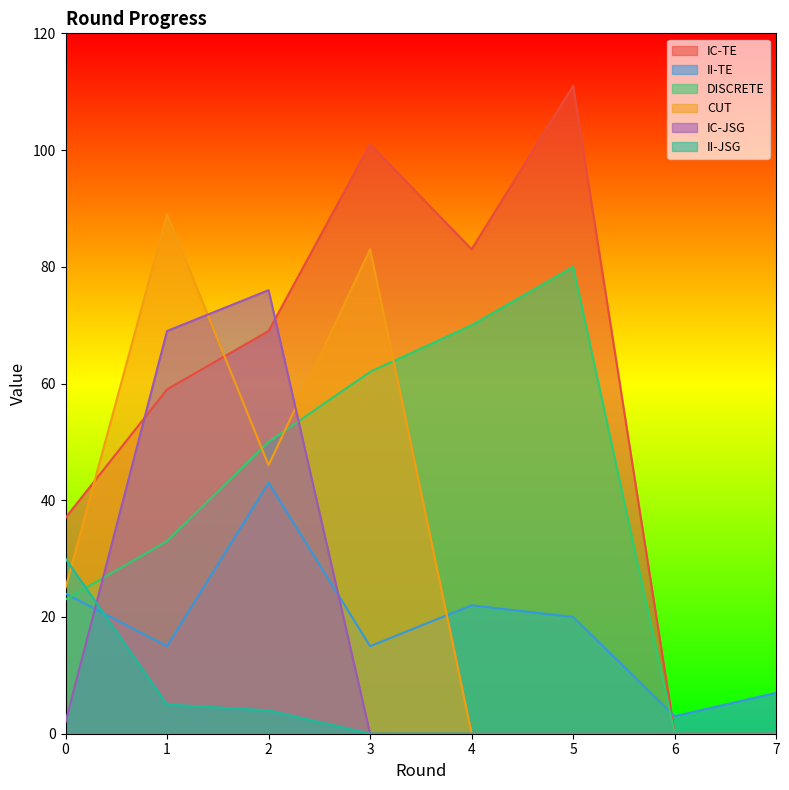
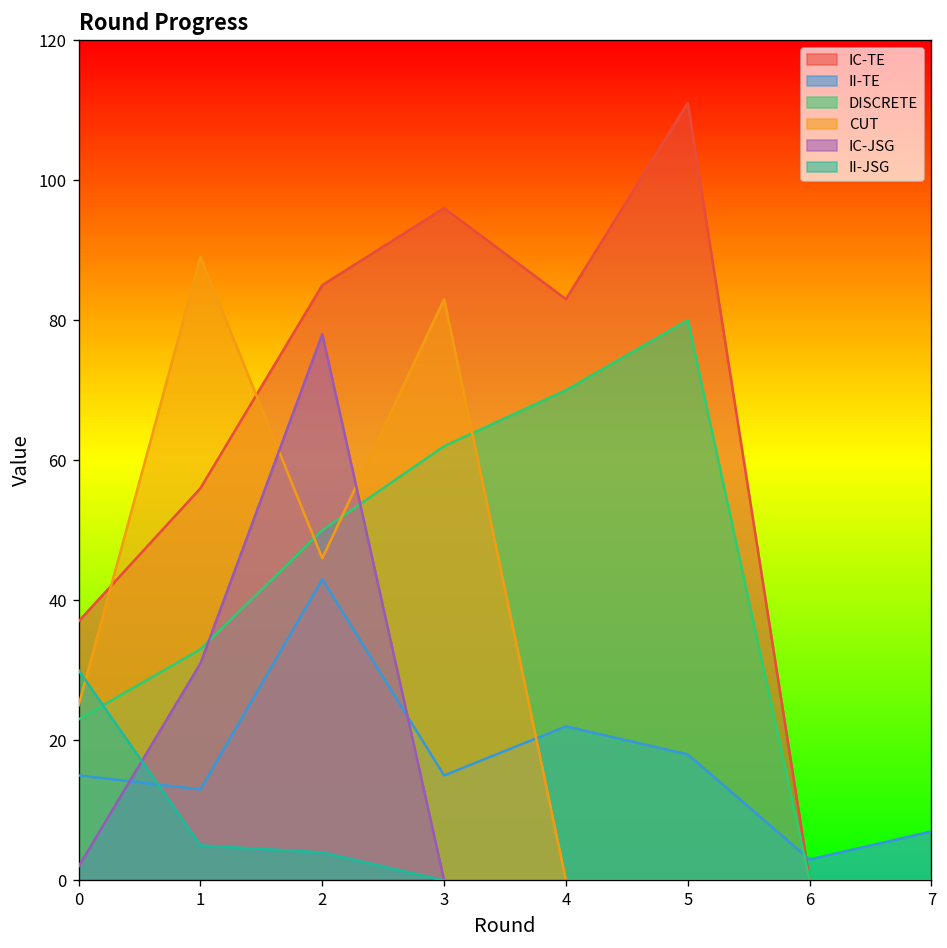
II-TE, 0: 24 -> 15
IC-TE, 1: 59 -> 56
II-TE, 1: 15 -> 13
IC-JSG, 1: 69 -> 31
IC-TE, 2: 69 -> 85
IC-JSG, 2: 76 -> 78
IC-TE, 3: 101 -> 96
II-TE, 5: 20 -> 18
